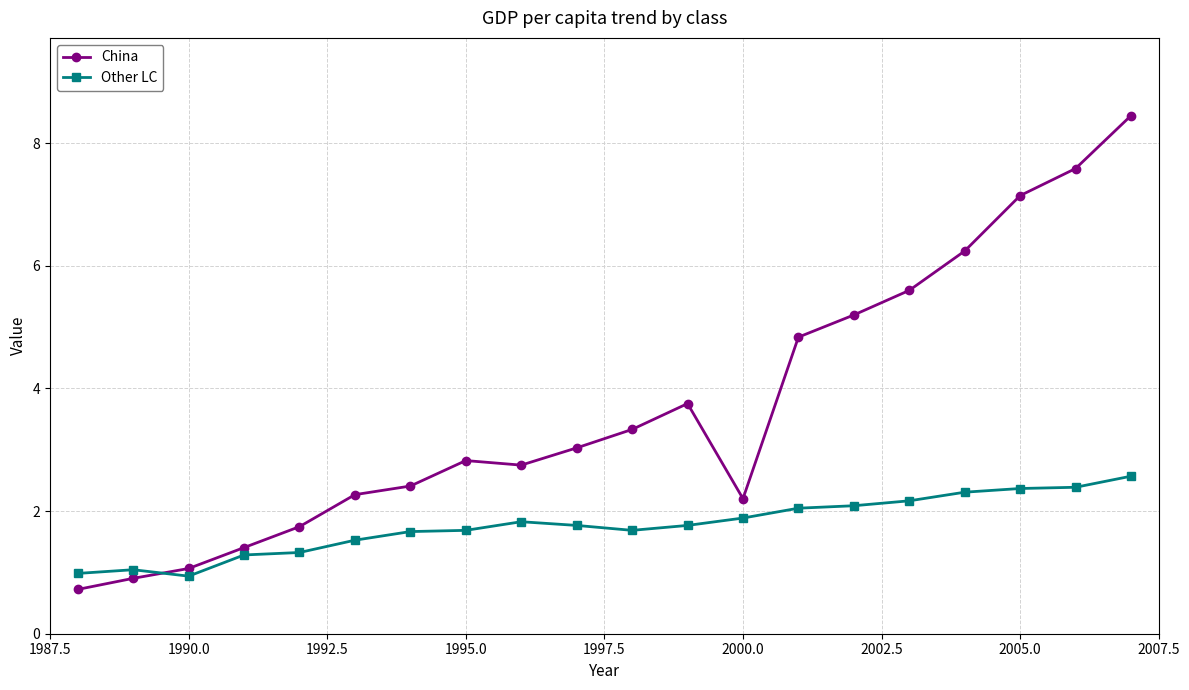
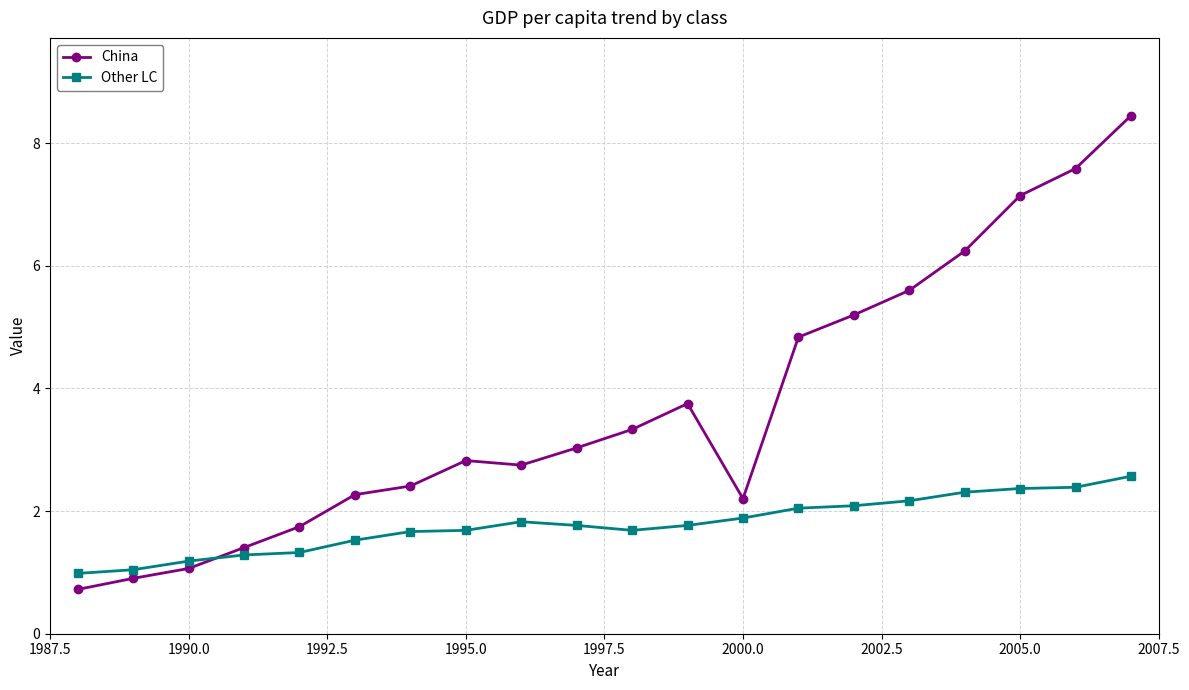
Other LC, 1990.0: 0.9 -> 1.2
